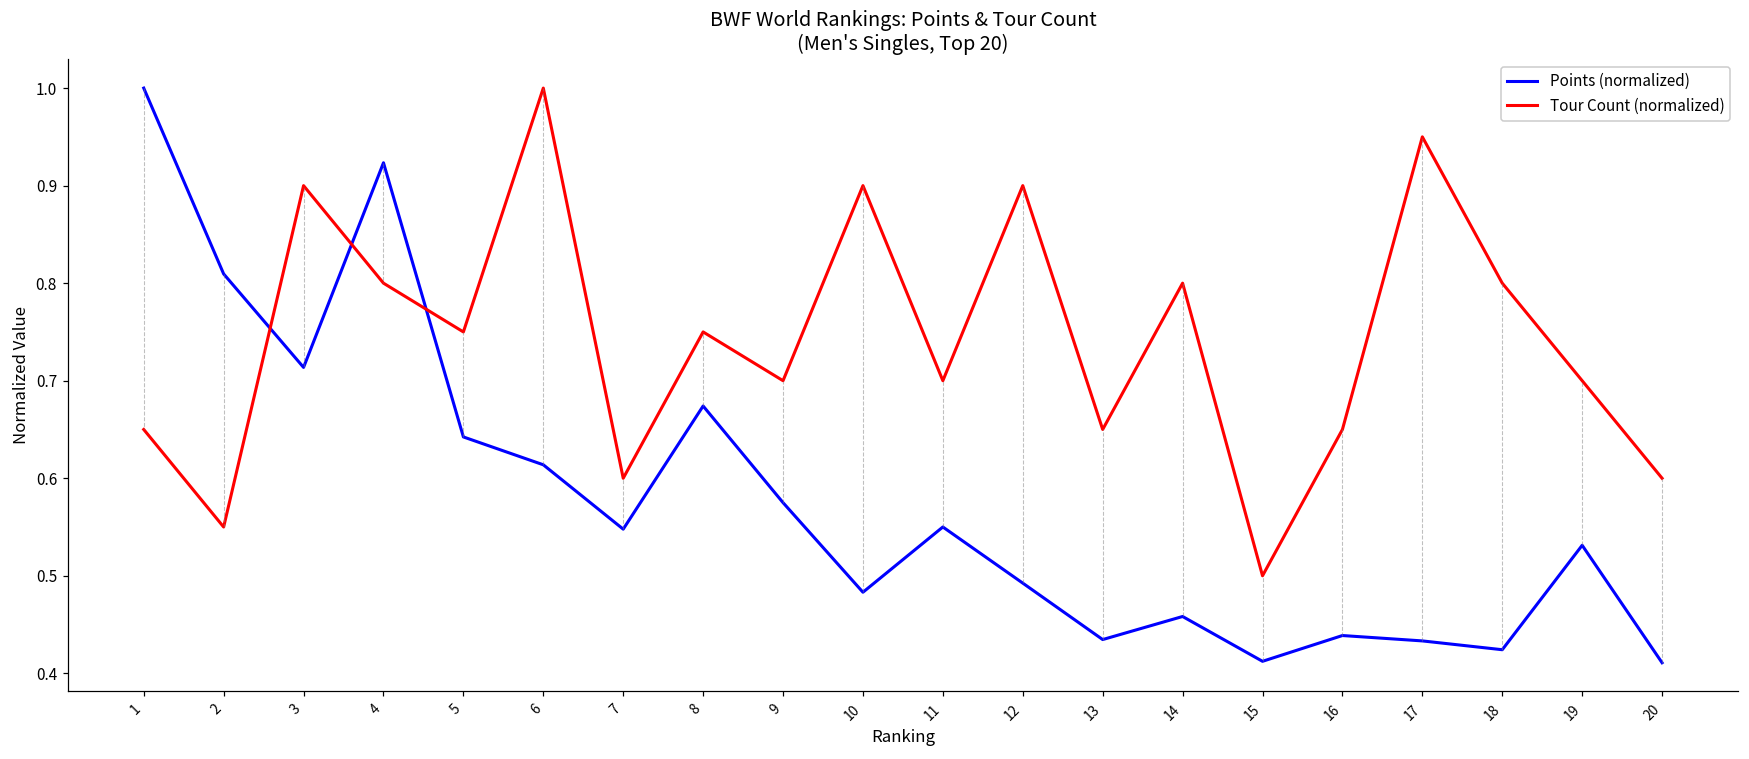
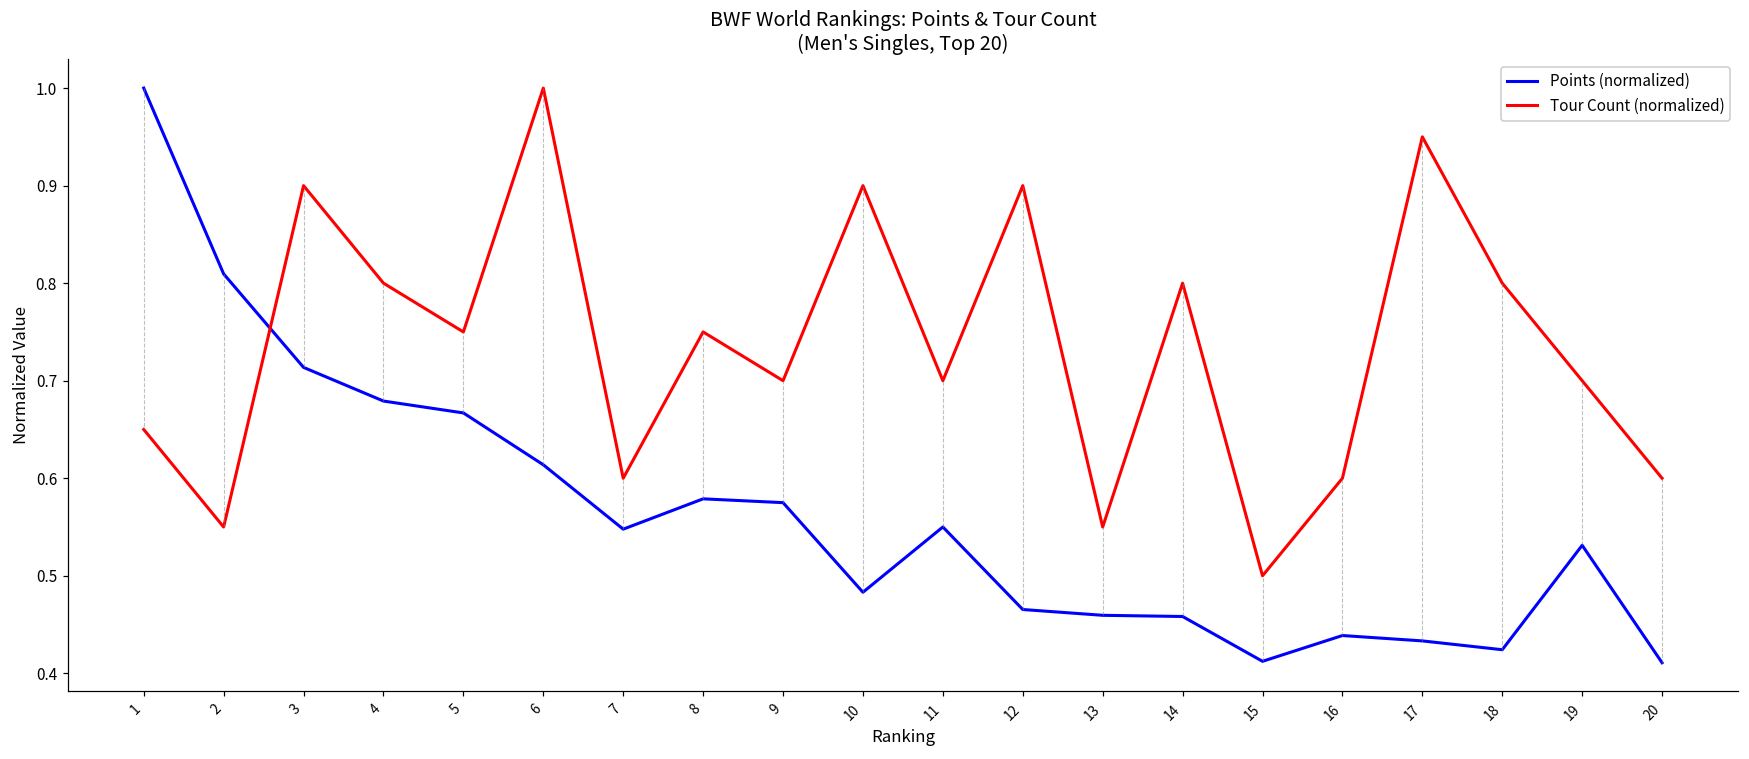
Points (normalized), 4: 0.92 -> 0.68
Points (normalized), 5: 0.64 -> 0.67
Points (normalized), 8: 0.67 -> 0.58
Points (normalized), 12: 0.49 -> 0.47
Points (normalized), 13: 0.43 -> 0.46
Tour Count (normalized), 13: 0.65 -> 0.55
Tour Count (normalized), 16: 0.65 -> 0.60
